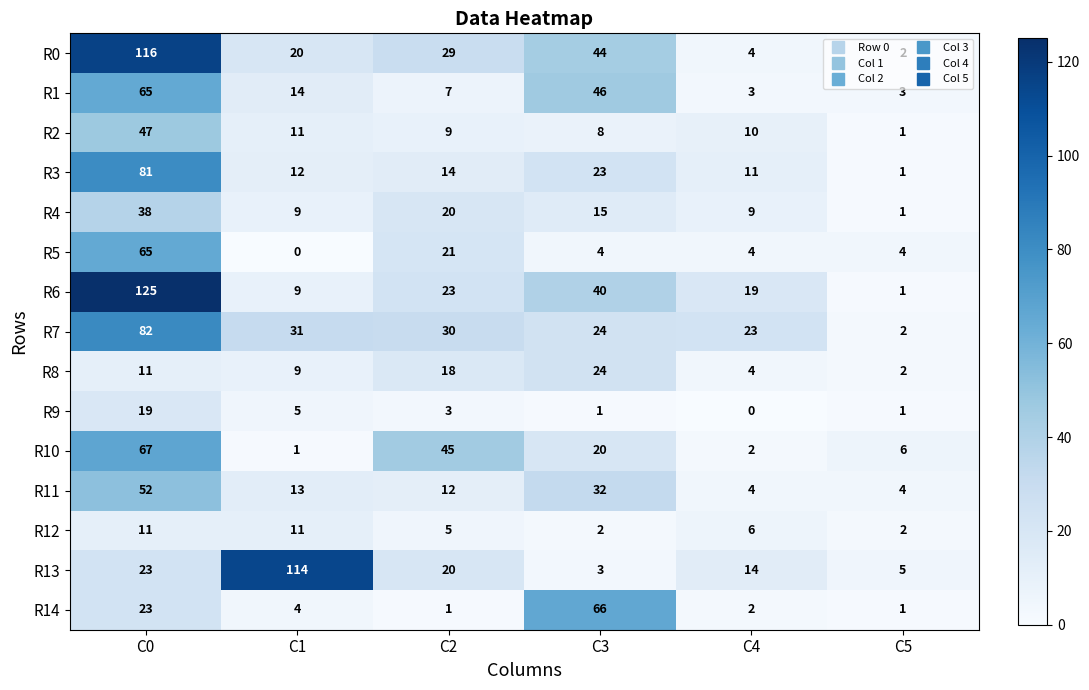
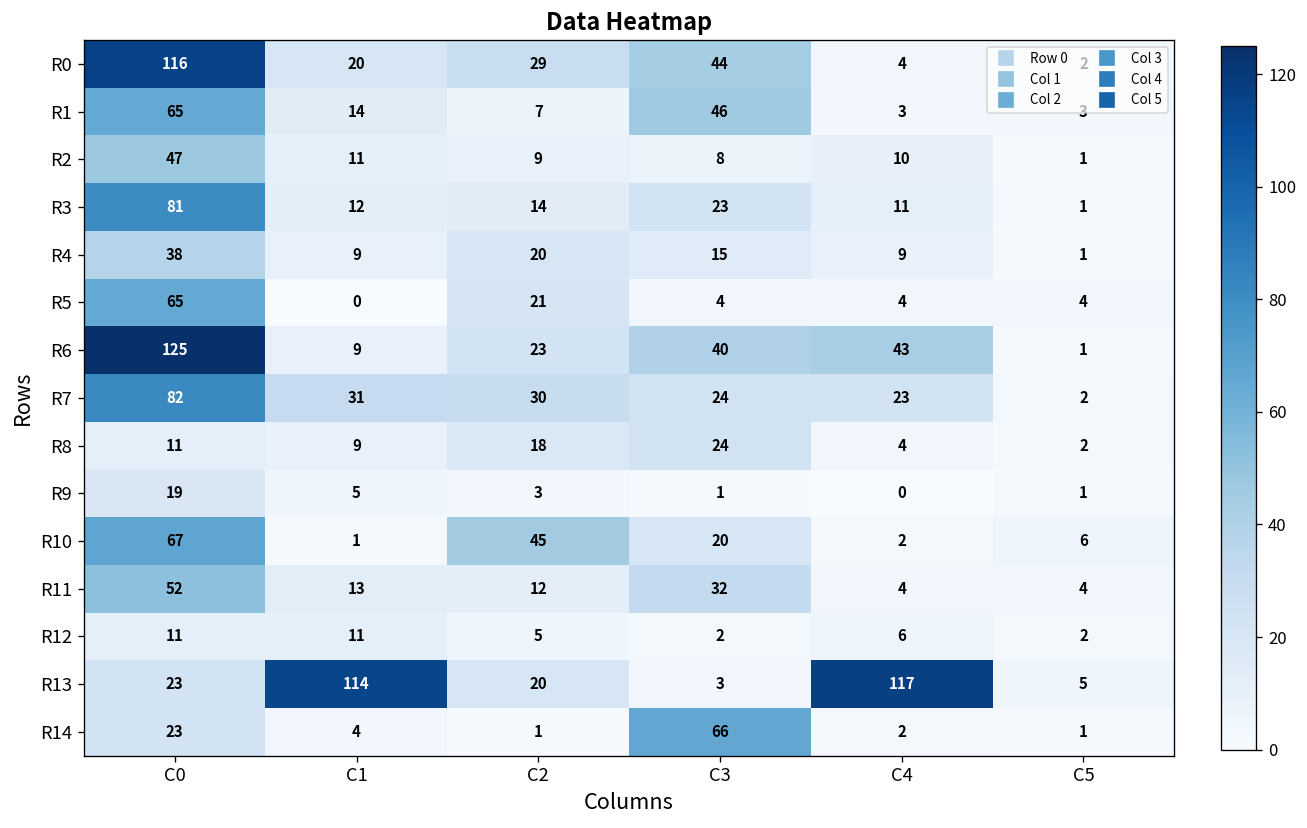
R6, C4: 19 -> 43
R13, C4: 14 -> 117
